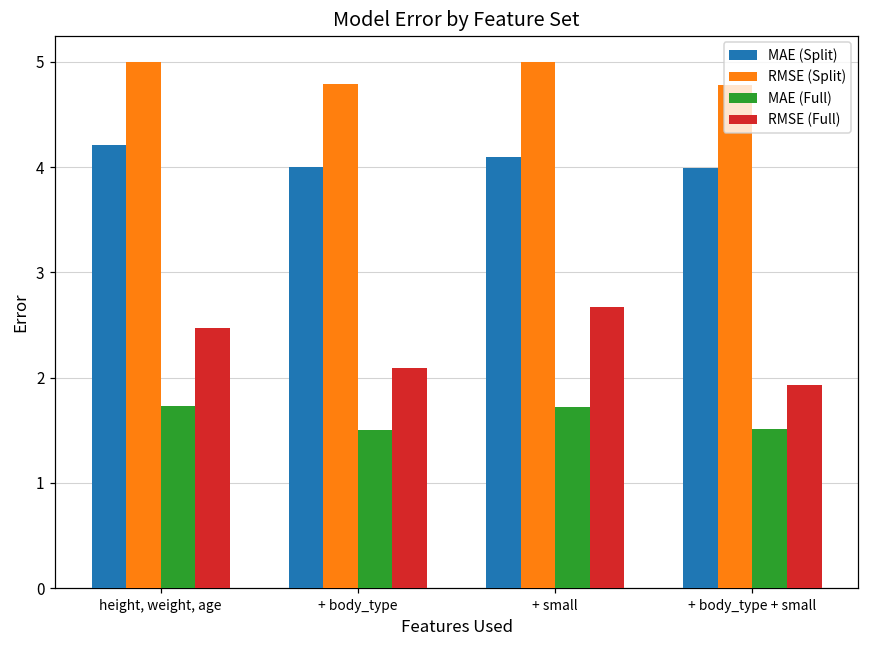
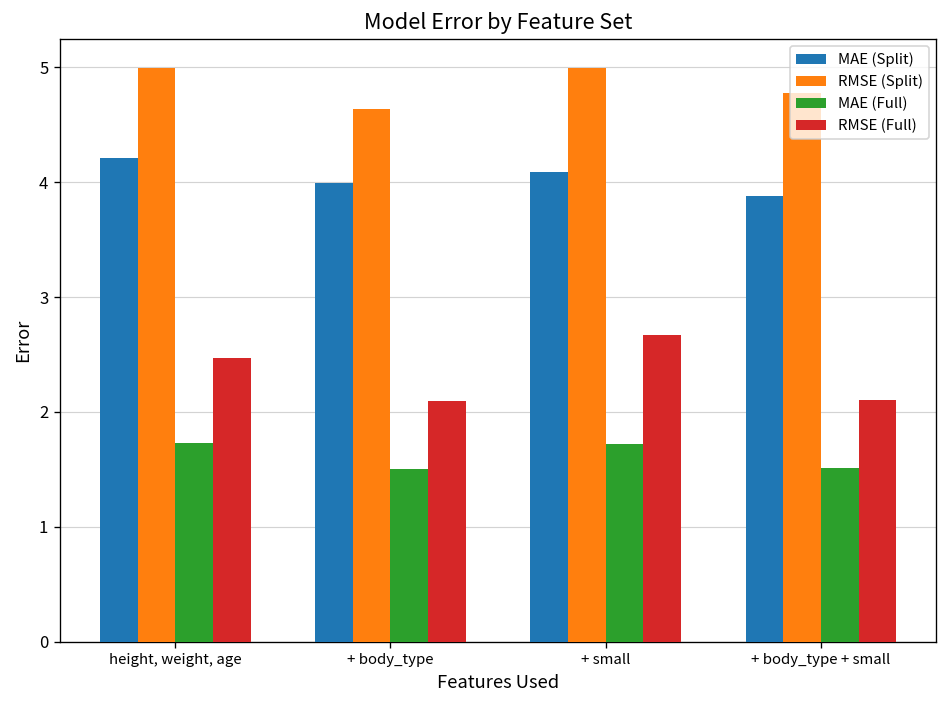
RMSE (Split), + body_type: 4.8 -> 4.6
MAE (Split), + body_type + small: 4.0 -> 3.9
RMSE (Full), + body_type + small: 1.9 -> 2.1
